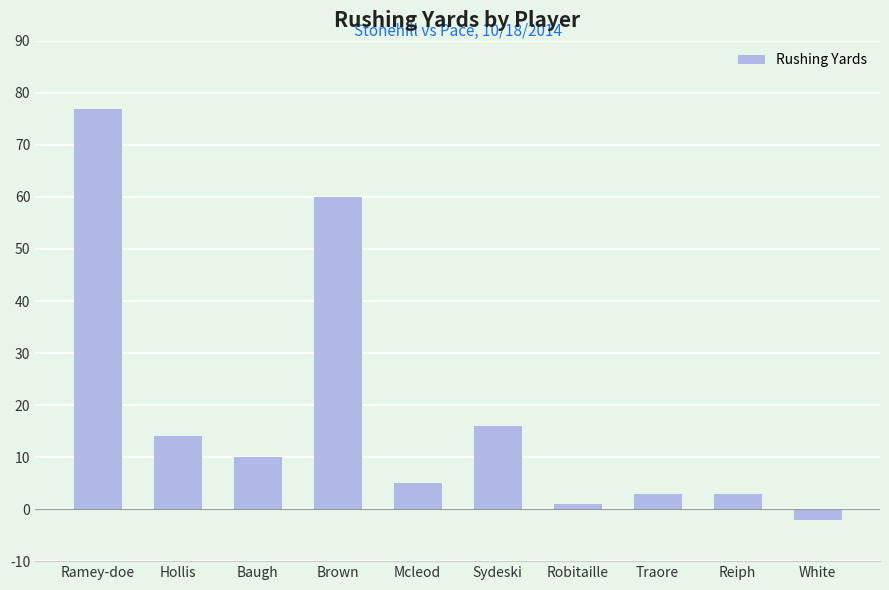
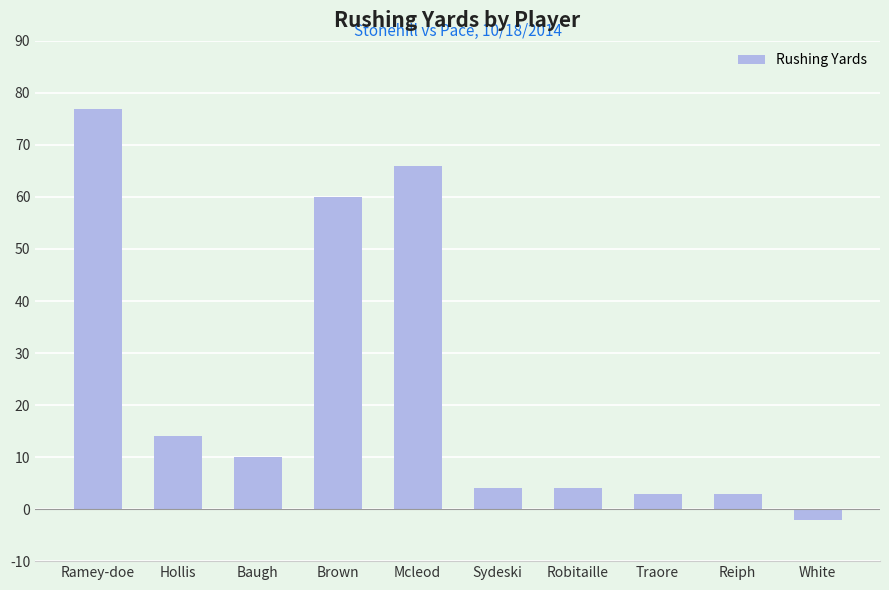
Mcleod: 5 -> 66
Sydeski: 16 -> 4
Robitaille: 1 -> 4
